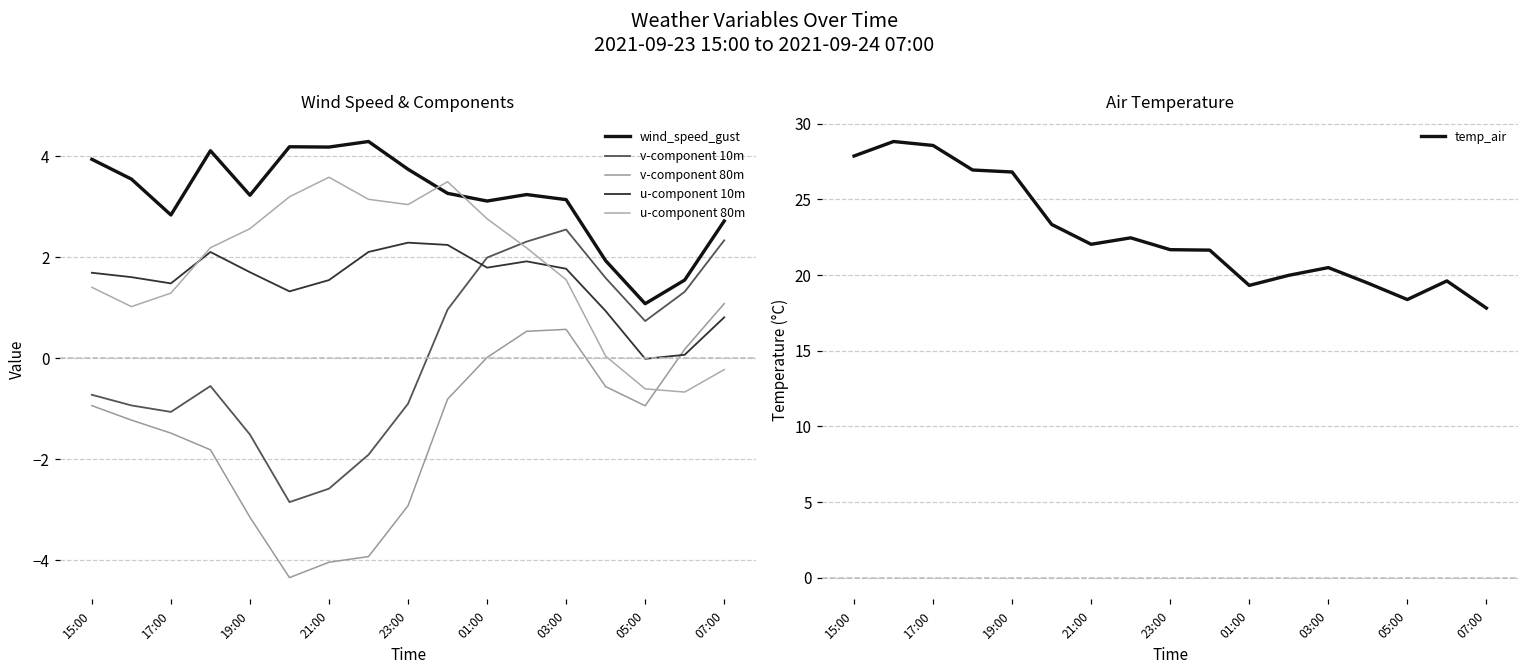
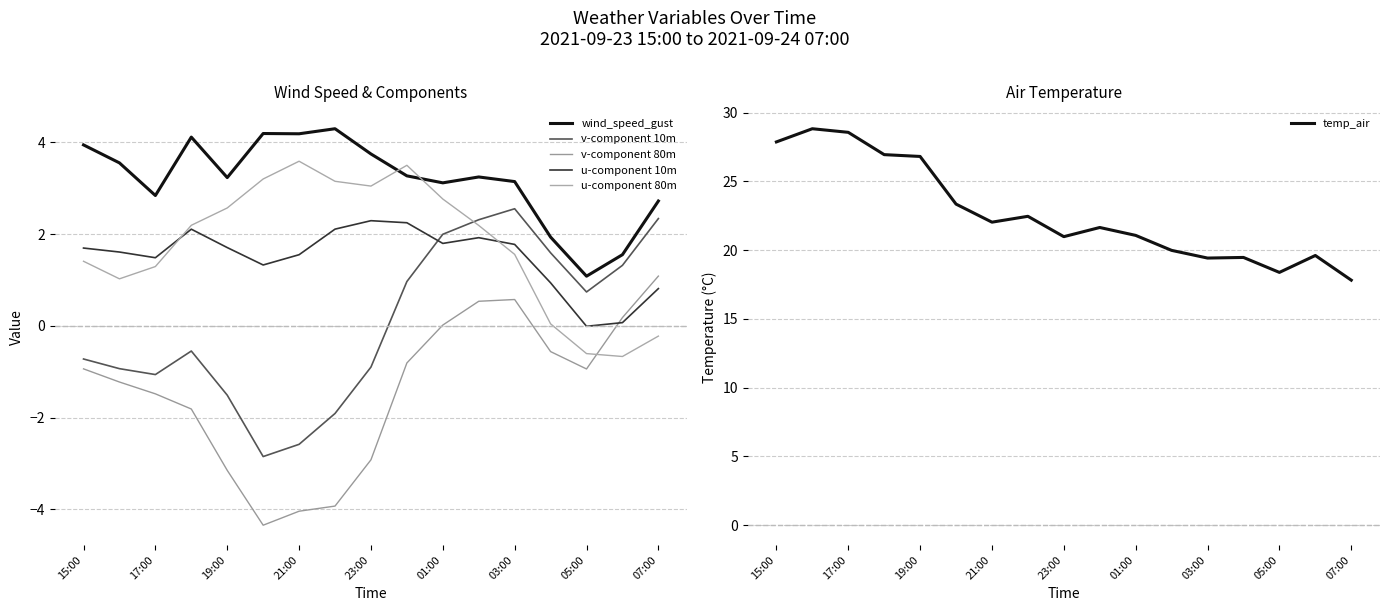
Air Temperature, 23:00: 21.7 -> 21.0
Air Temperature, 01:00: 19.3 -> 21.1
Air Temperature, 03:00: 20.5 -> 19.4
